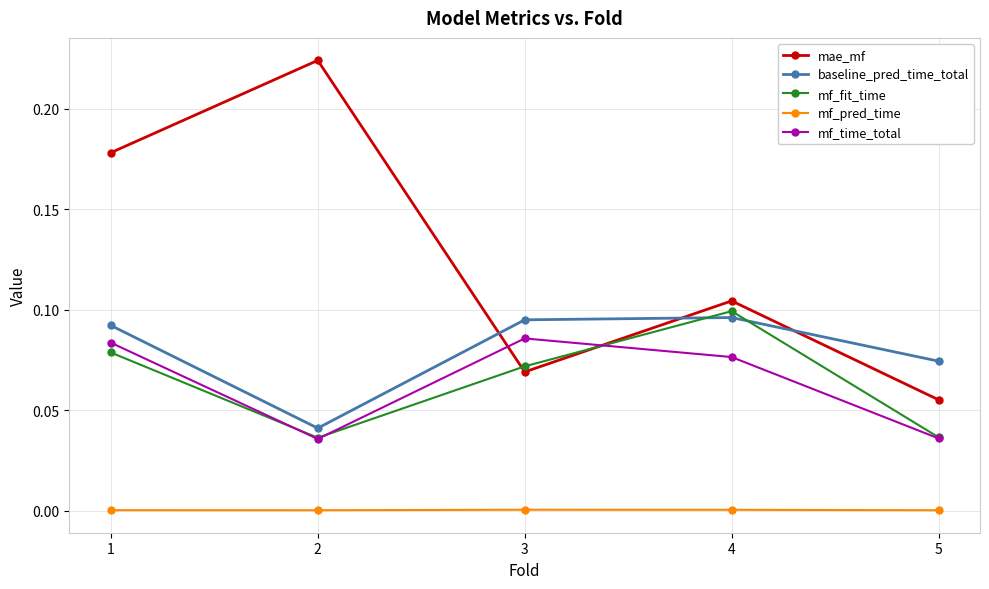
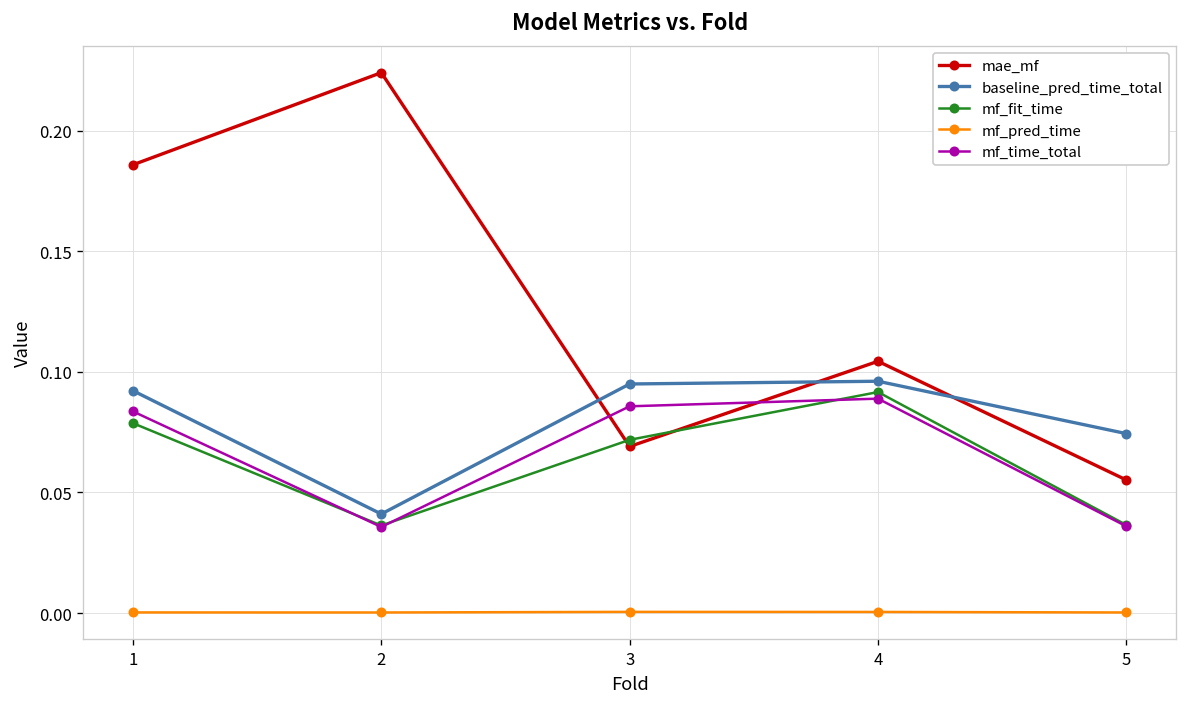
mae_mf, 1: 0.178 -> 0.186
mf_fit_time, 4: 0.099 -> 0.092
mf_time_total, 4: 0.076 -> 0.089
